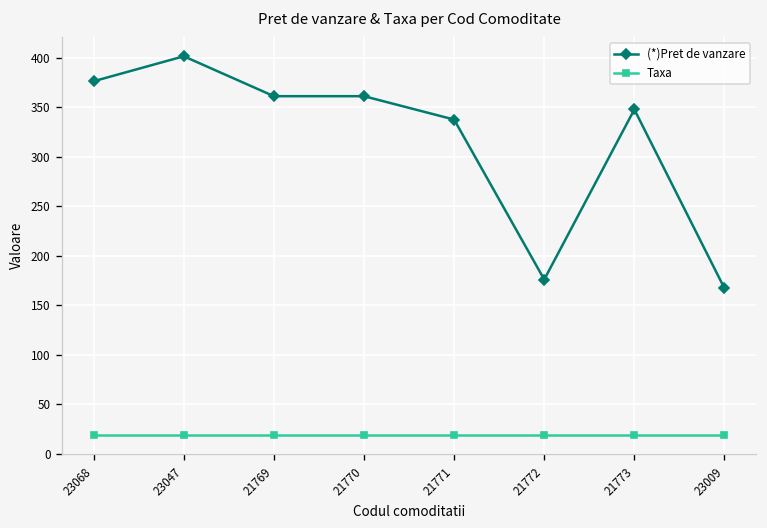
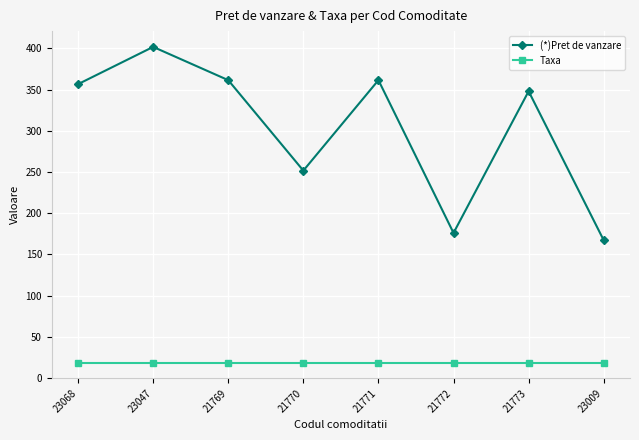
(*)Pret de vanzare, 23068: 380 -> 360
(*)Pret de vanzare, 21770: 360 -> 250
(*)Pret de vanzare, 21771: 340 -> 360
